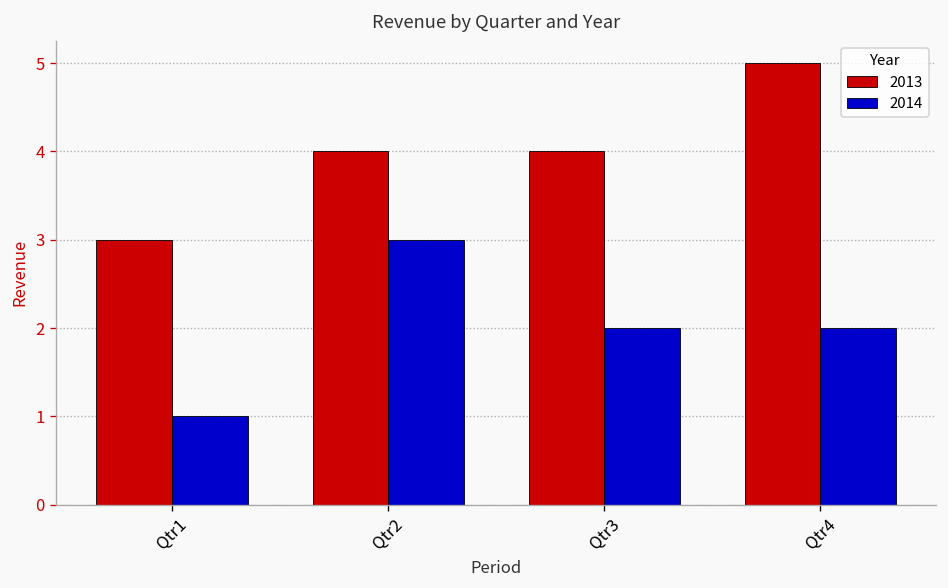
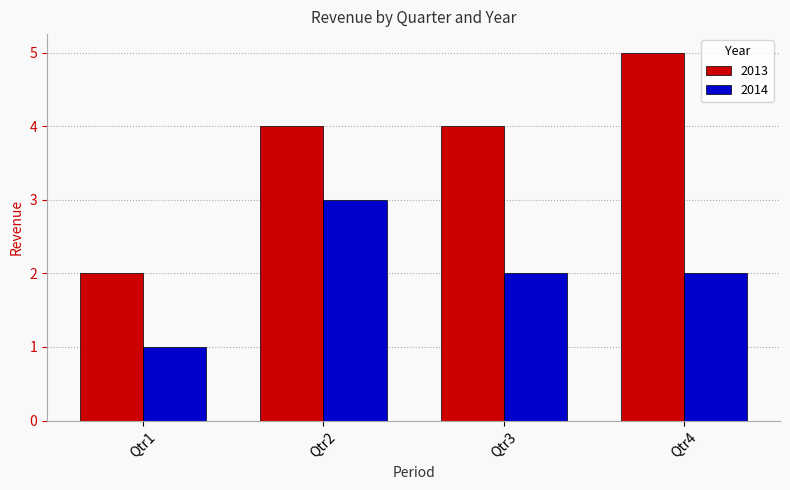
2013, Qtr1: 3 -> 2
